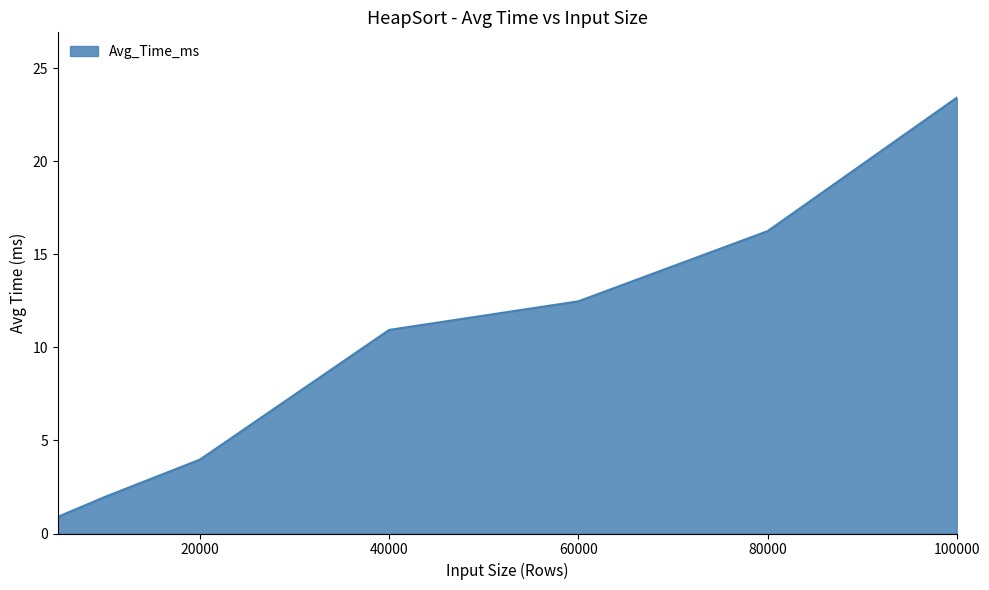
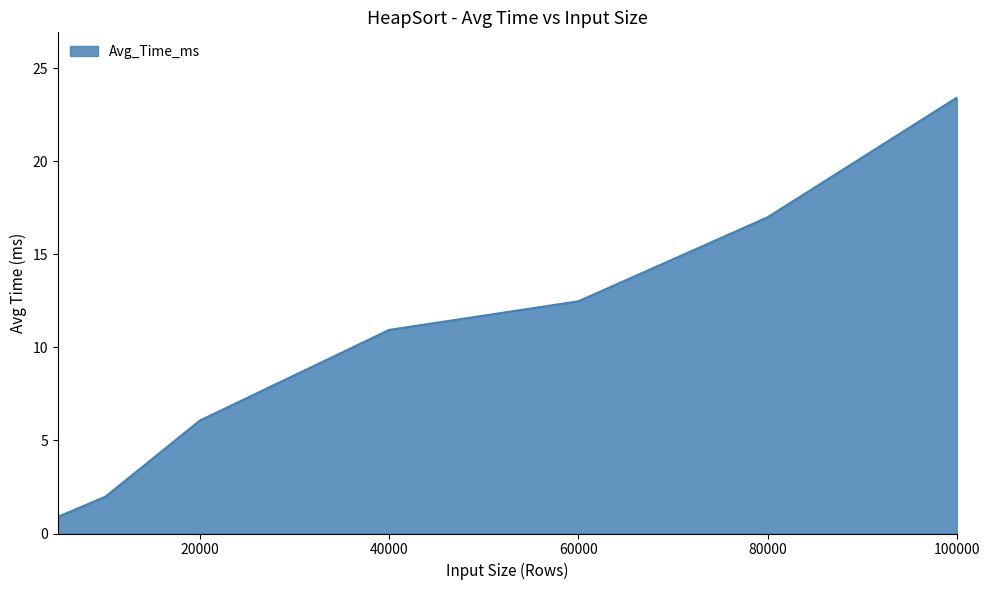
20000: 4.0 -> 6.1
80000: 16.2 -> 17.0
